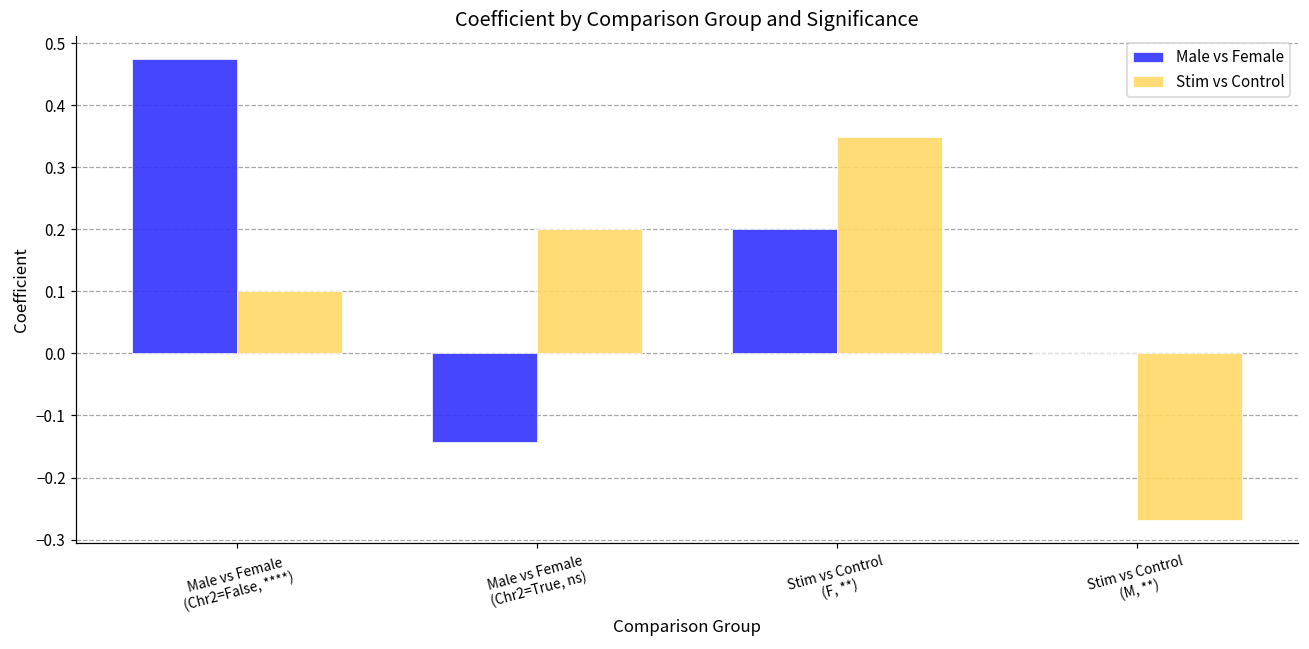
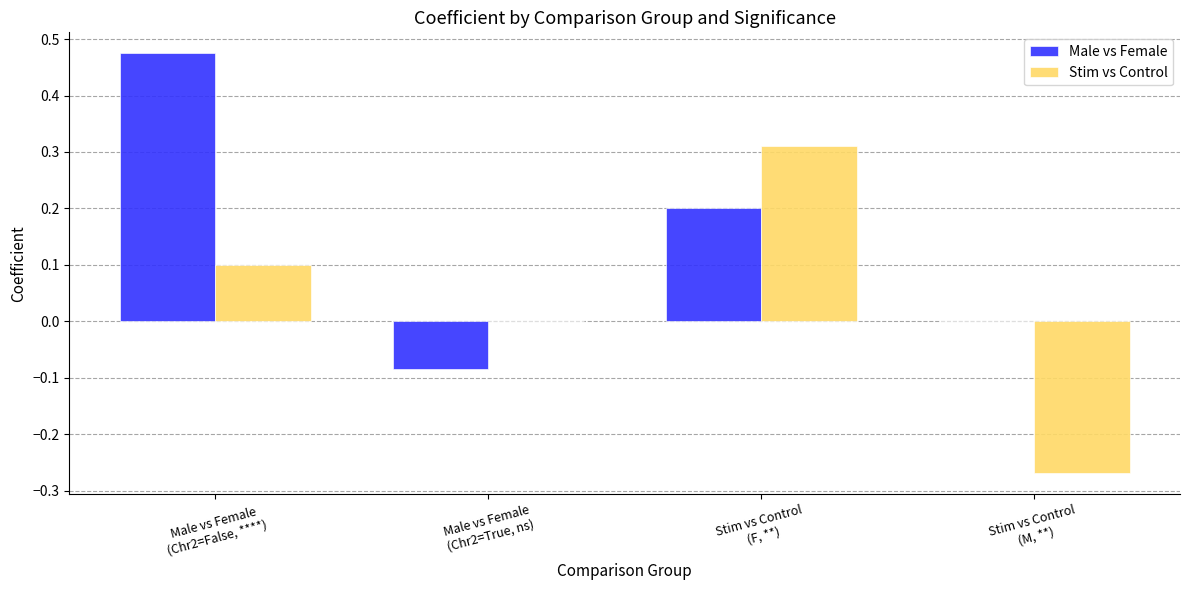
Male vs Female, Male vs Female (Chr2=True, ns): -0.14 -> -0.08
Stim vs Control, Male vs Female (Chr2=True, ns): 0.2 -> 0.0
Stim vs Control, Stim vs Control (F, **): 0.35 -> 0.31
